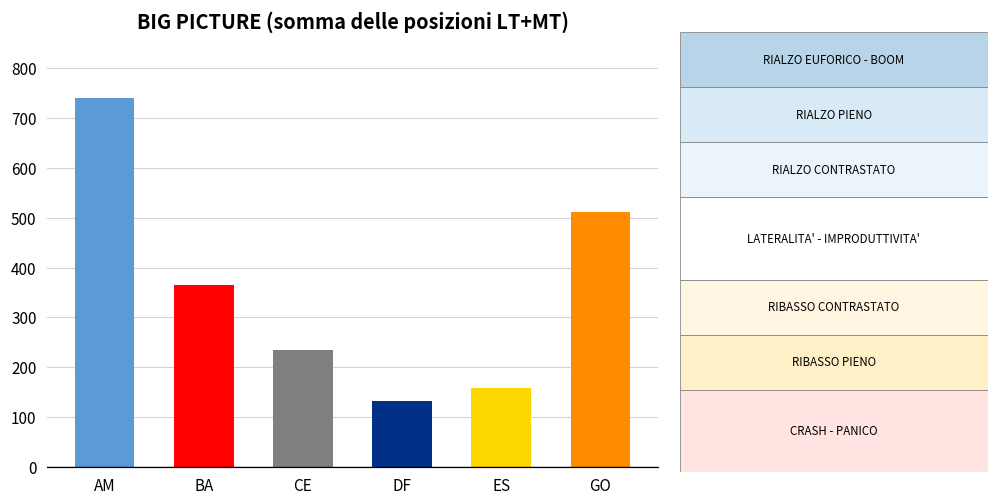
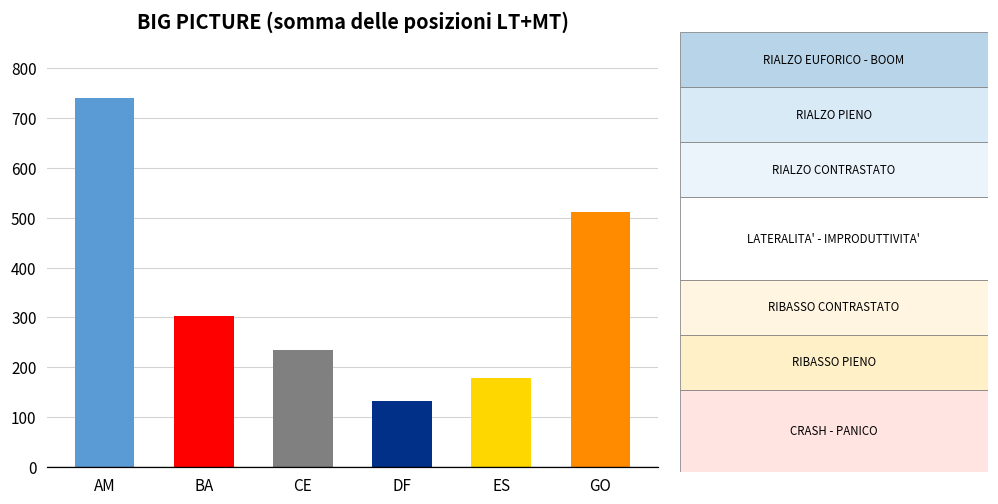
BA: 370 -> 300
ES: 160 -> 180
